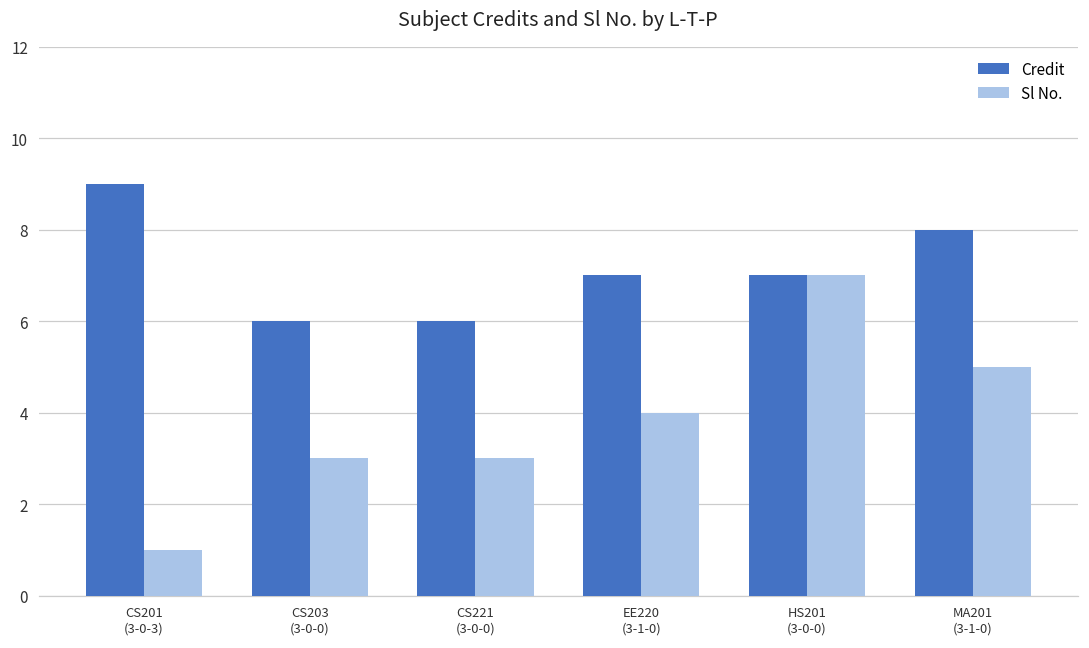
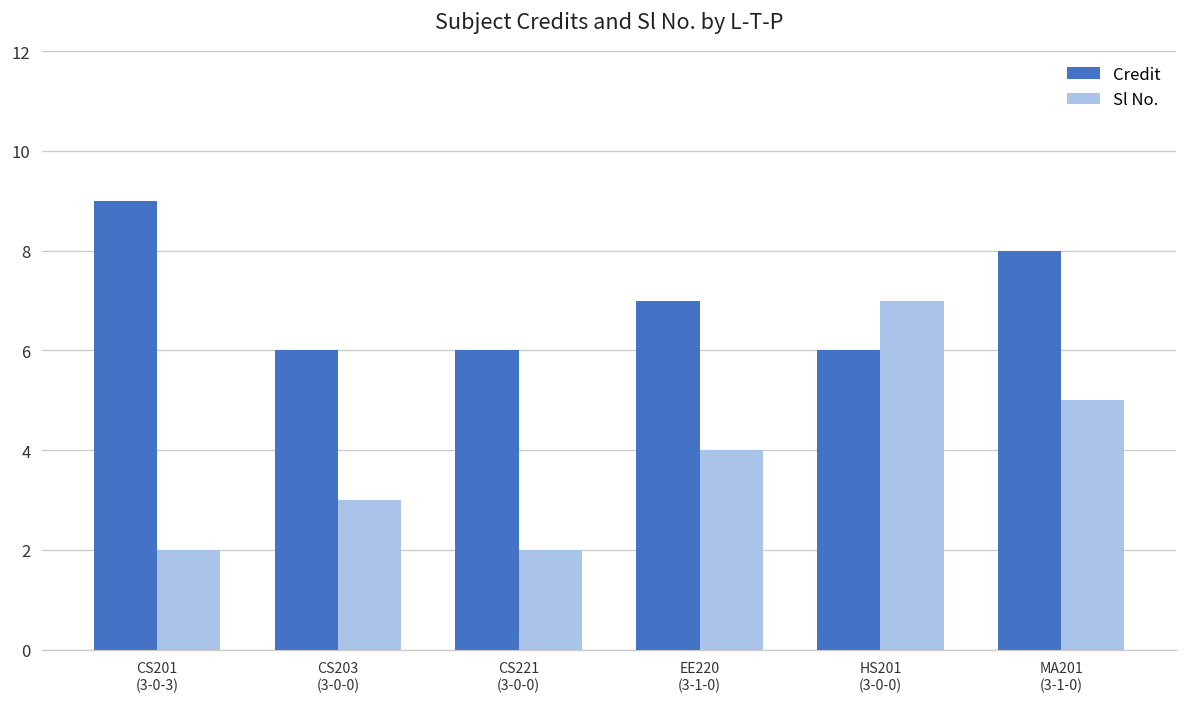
Sl No., CS201 (3-0-3): 1 -> 2
Sl No., CS221 (3-0-0): 3 -> 2
Credit, HS201 (3-0-0): 7 -> 6
